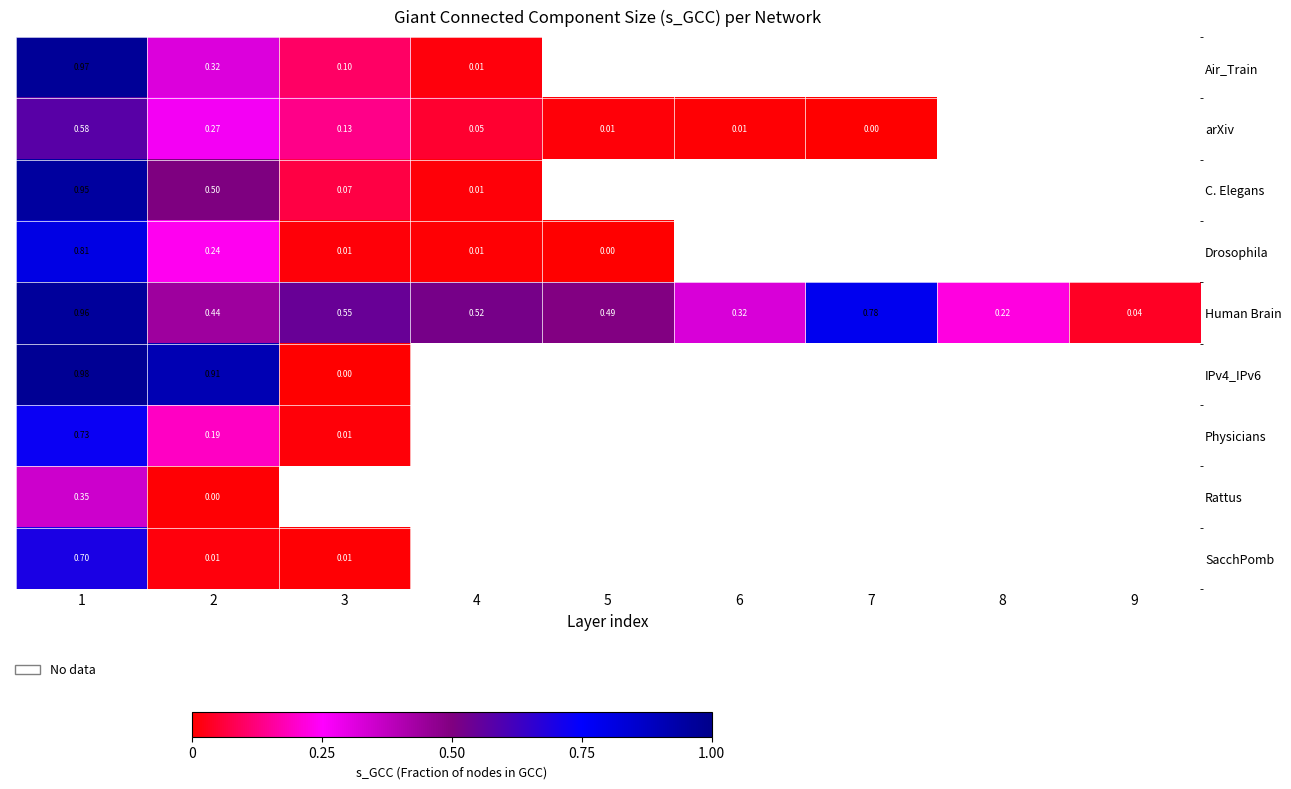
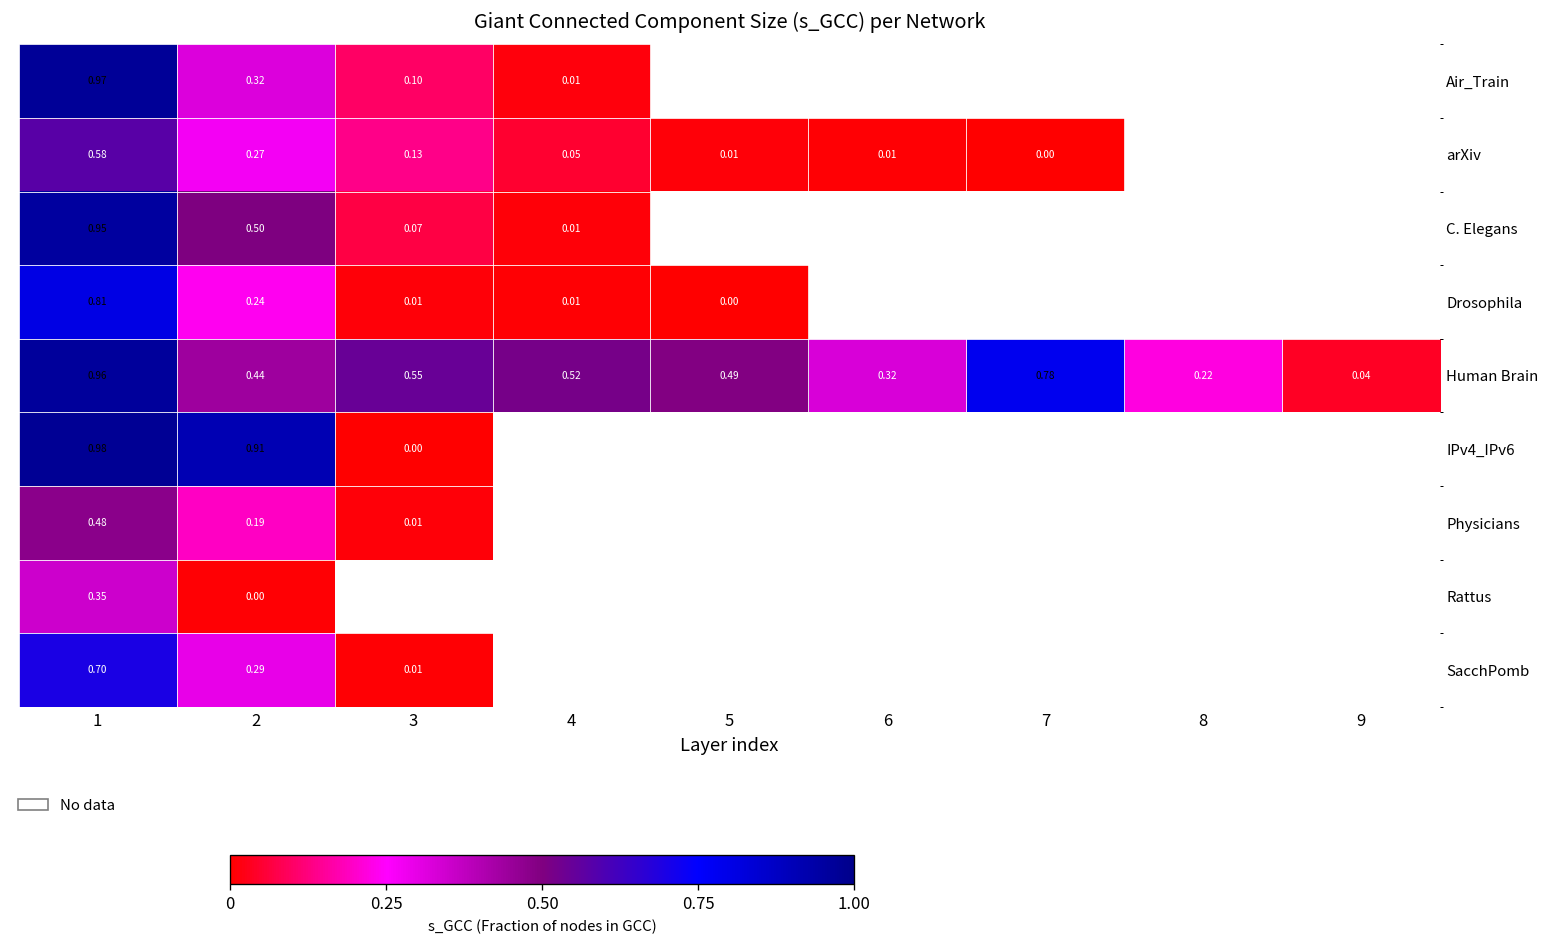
Physicians, 1: 0.73 -> 0.48
SacchPomb, 2: 0.01 -> 0.29
